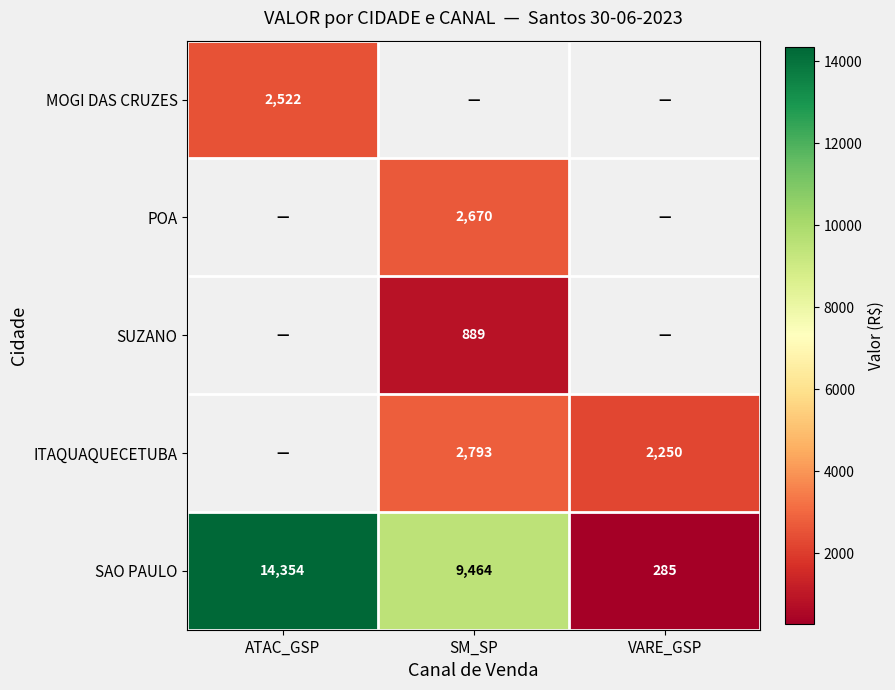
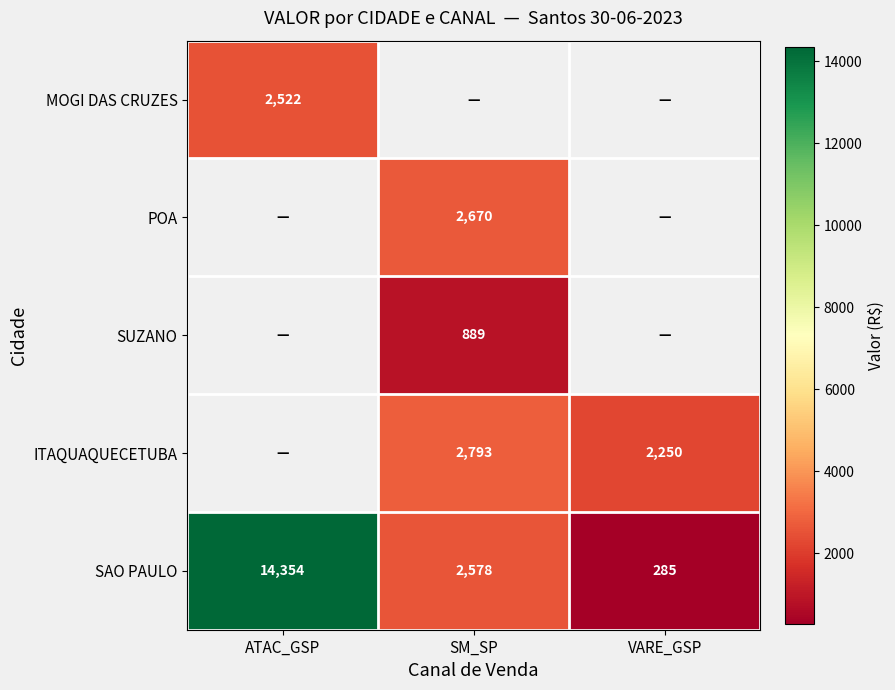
SAO PAULO, SM_SP: 9,464 -> 2,578
